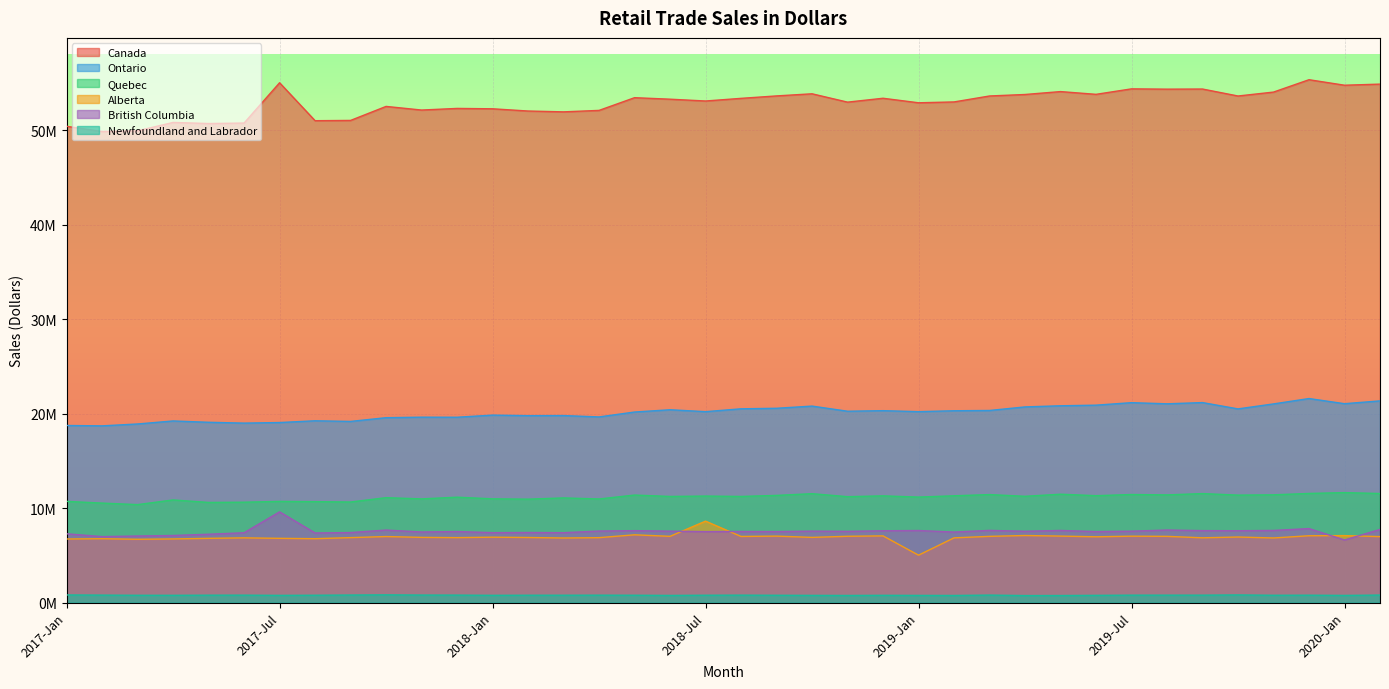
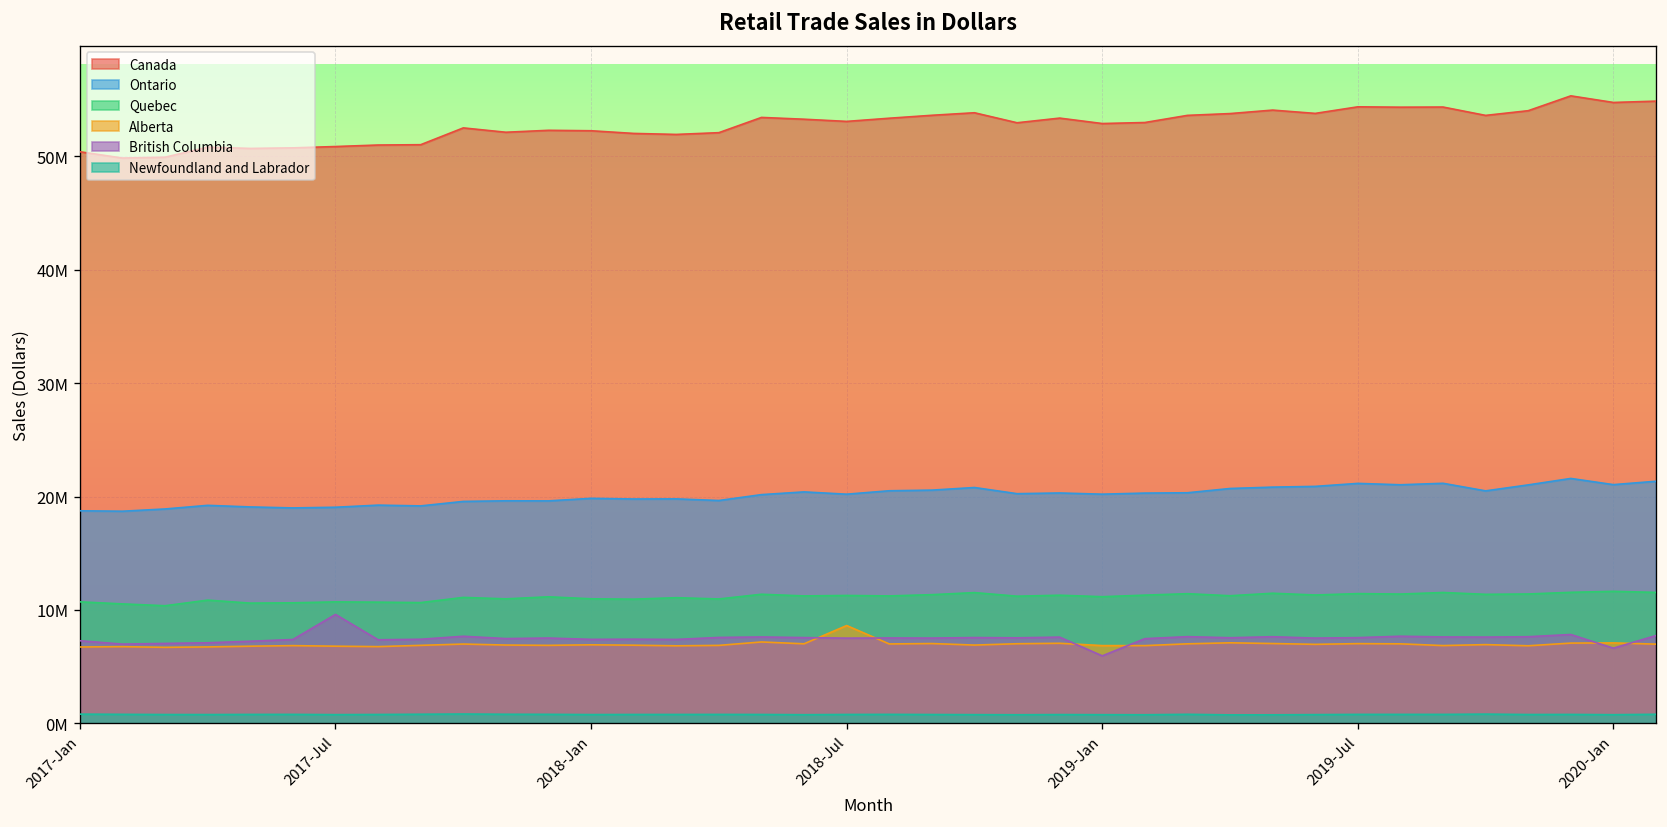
Canada, 2017-Jul: 55000000 -> 51000000
Alberta, 2019-Jan: 5000000 -> 7000000
British Columbia, 2019-Jan: 8000000 -> 6000000
